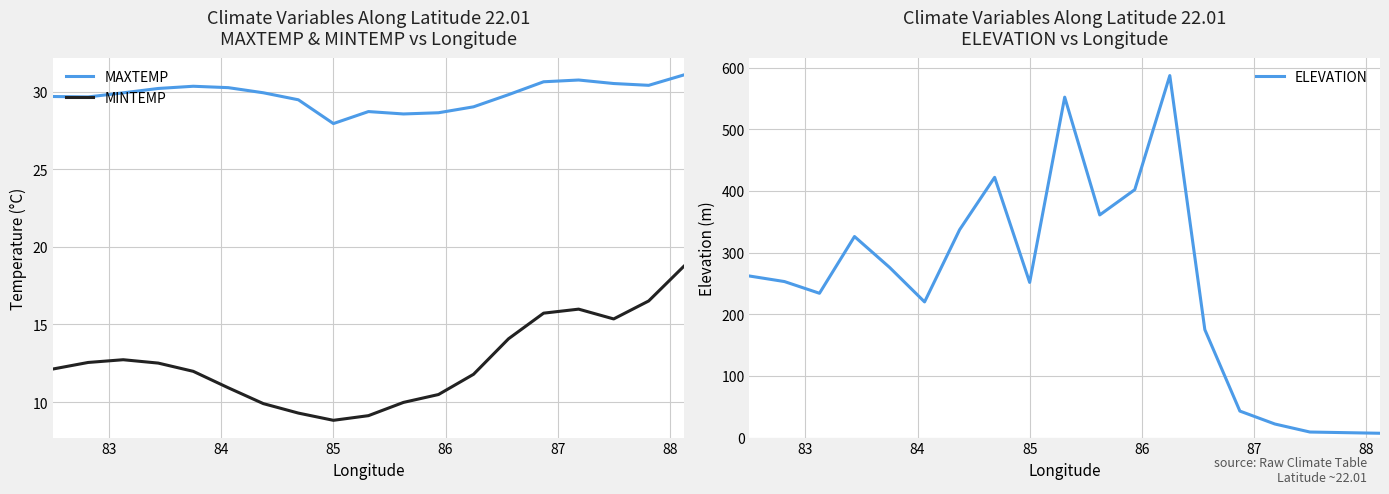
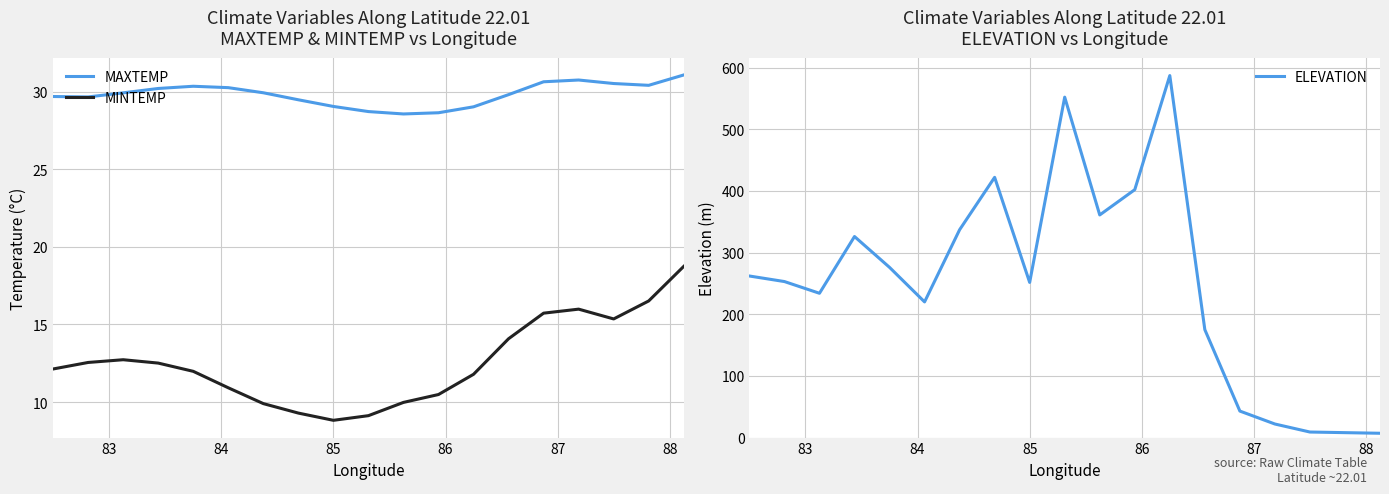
Climate Variables Along Latitude 22.01 MAXTEMP & MINTEMP vs Longitude, MAXTEMP, 85: 27.9 -> 29.0
